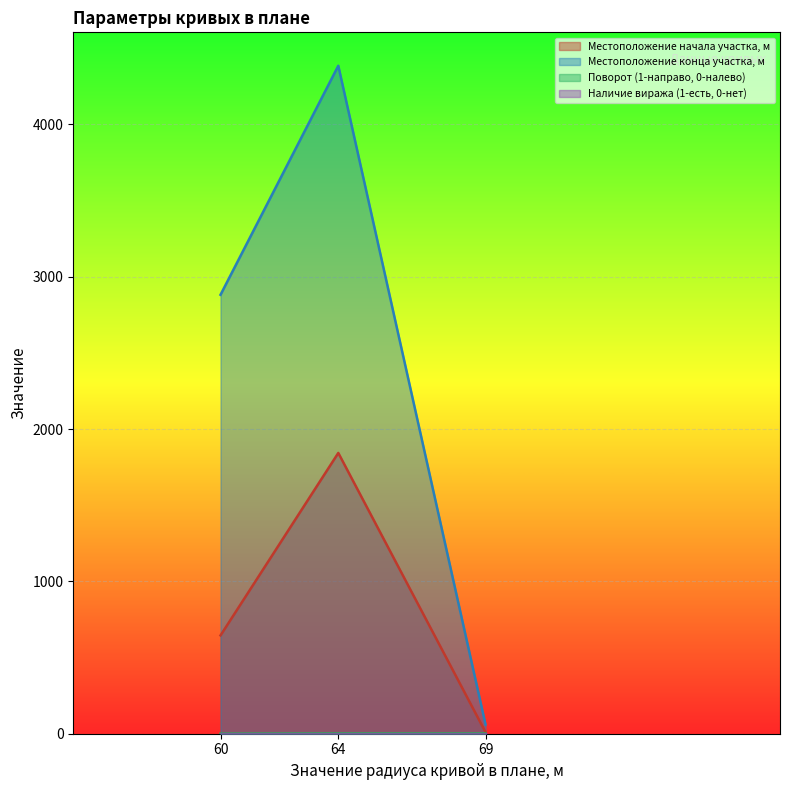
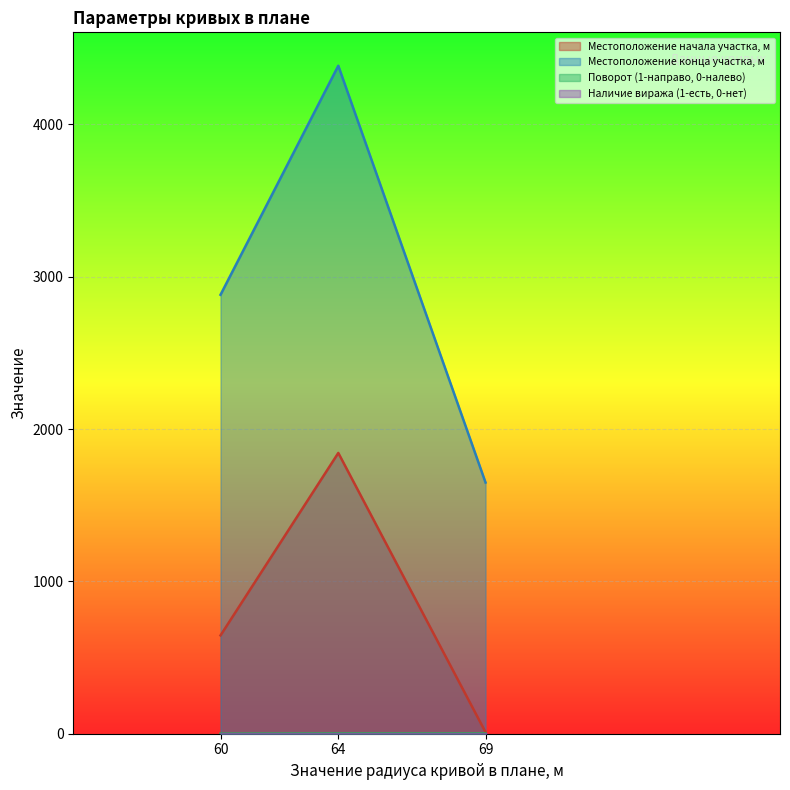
Местоположение конца участка, м, 69: 60 -> 1650
